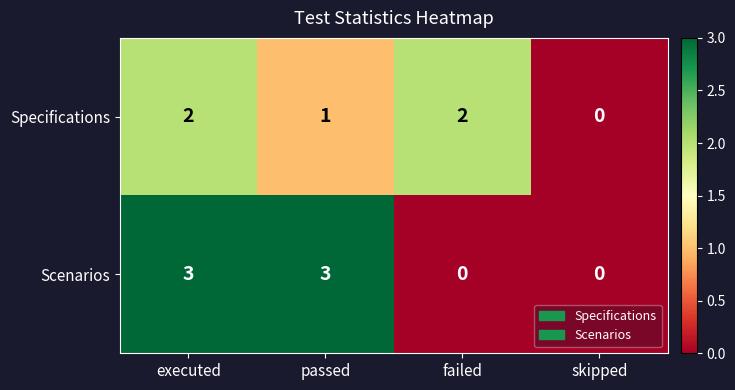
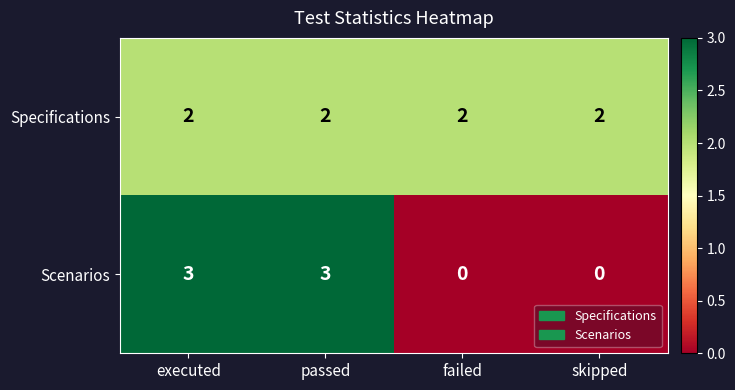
Specifications, passed: 1 -> 2
Specifications, skipped: 0 -> 2
